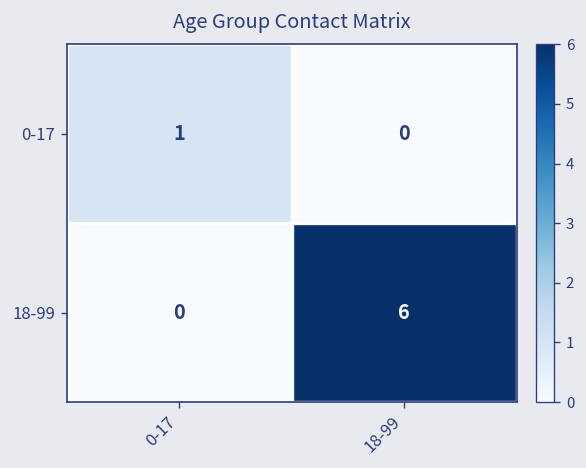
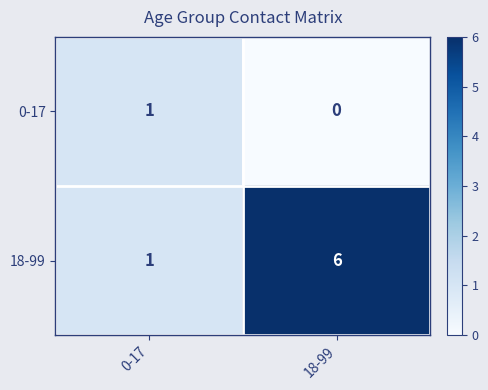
18-99, 0-17: 0 -> 1
